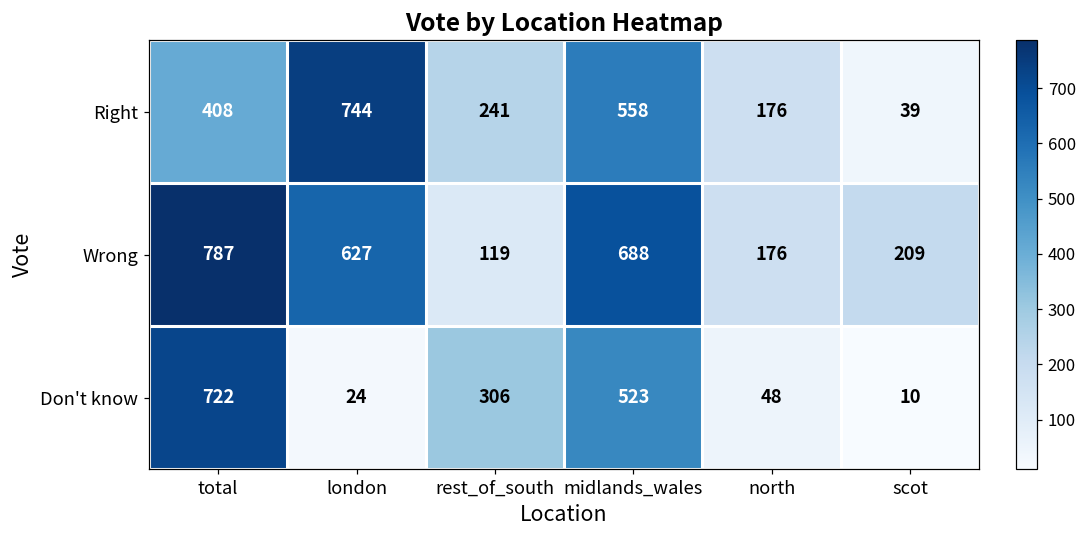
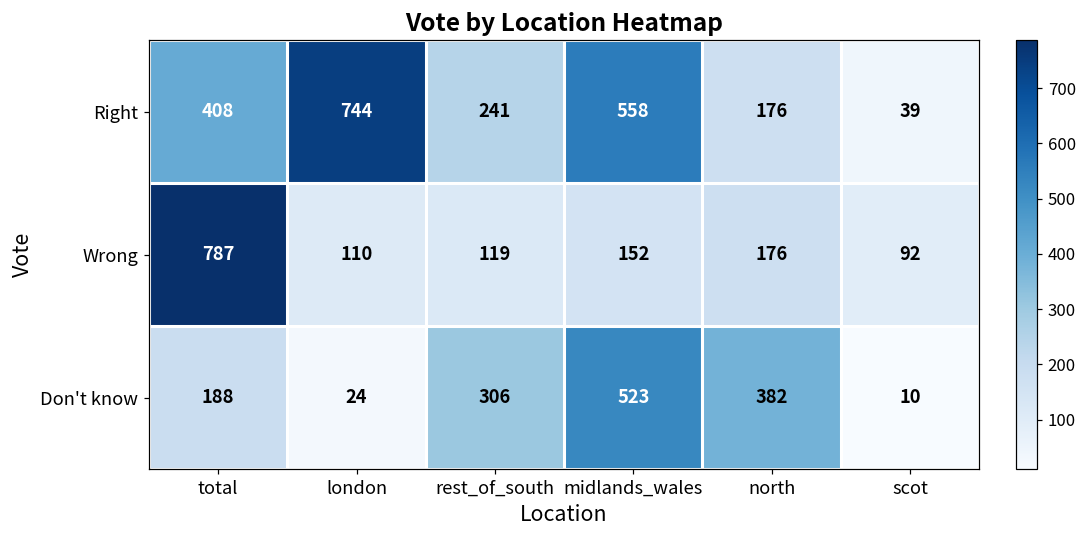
Wrong, london: 627 -> 110
Wrong, midlands_wales: 688 -> 152
Wrong, scot: 209 -> 92
Don't know, total: 722 -> 188
Don't know, north: 48 -> 382
